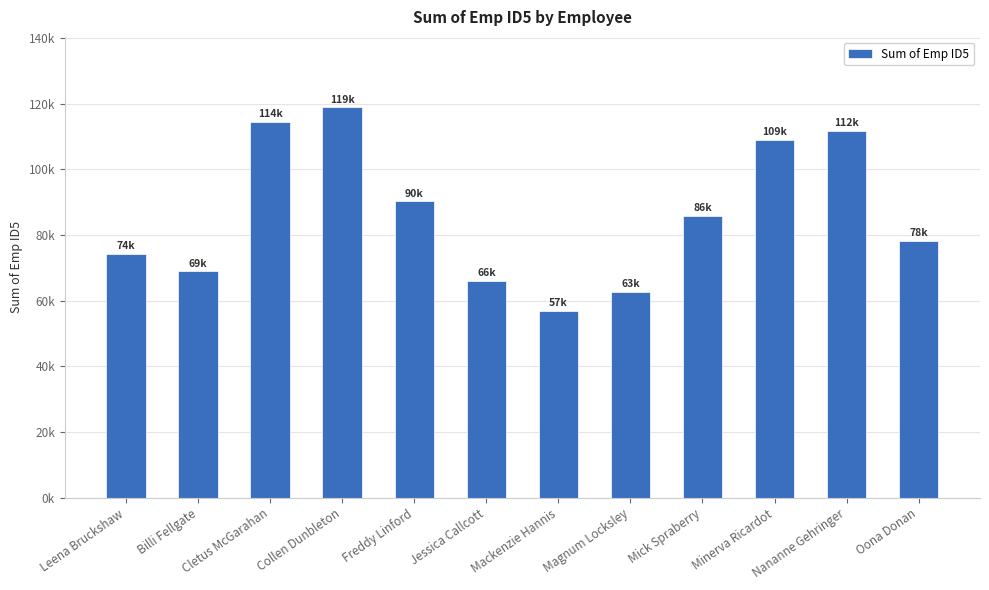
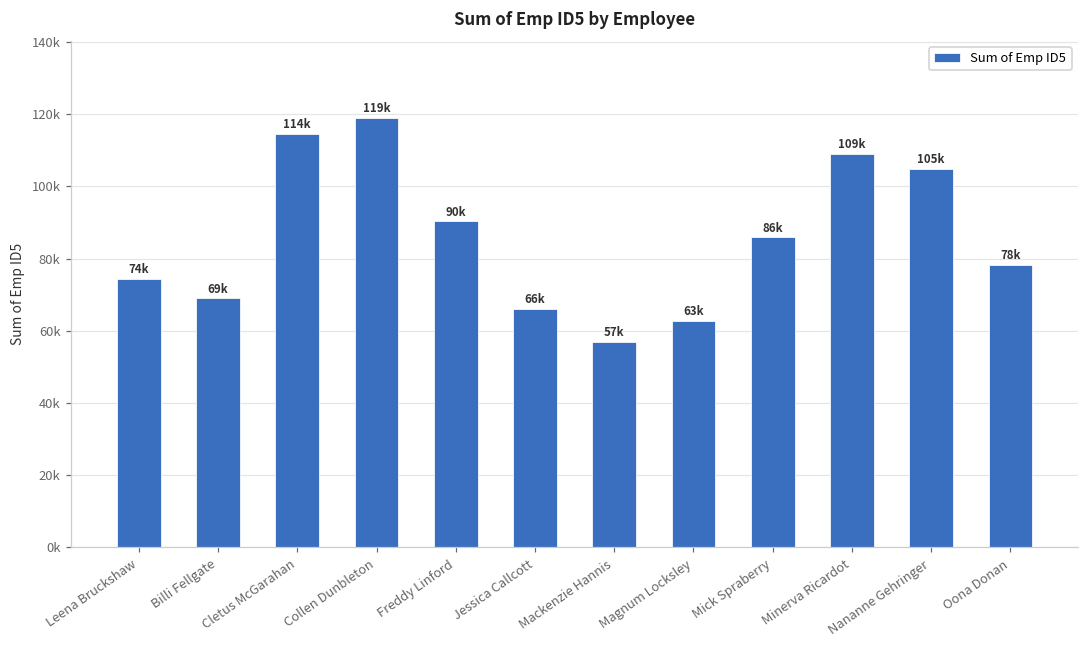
Nananne Gehringer: 112k -> 105k
